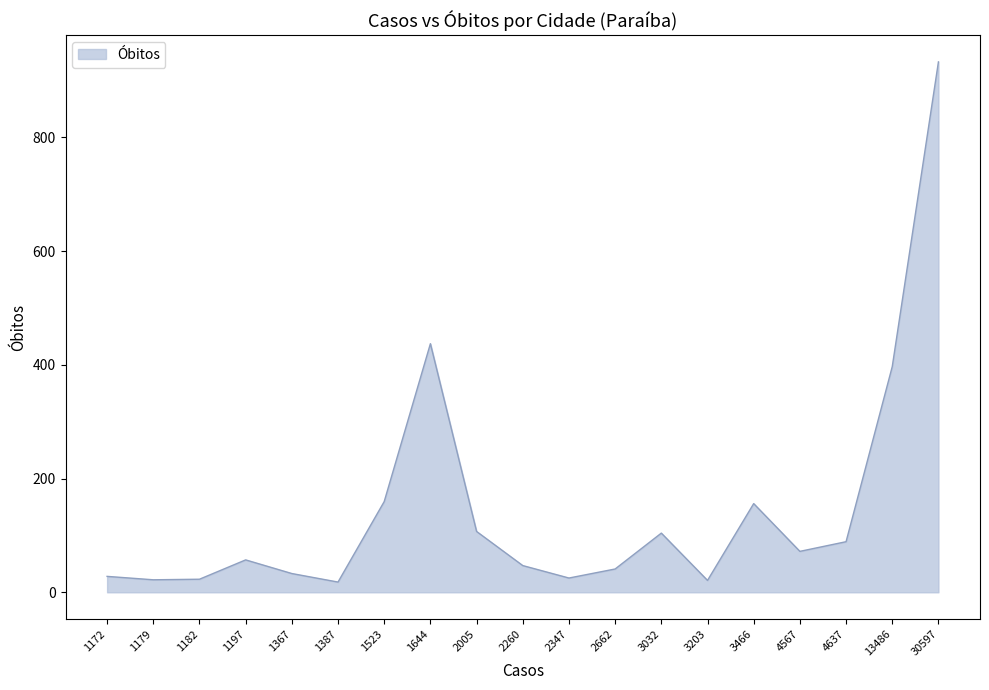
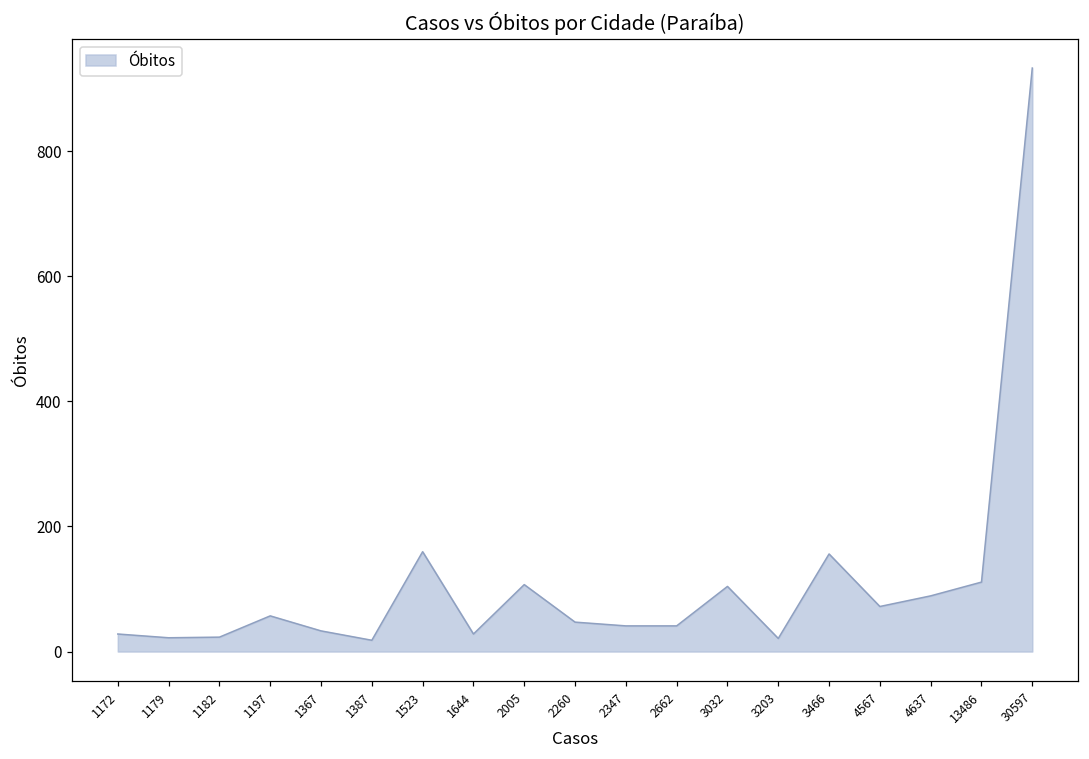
1644: 440 -> 30
2347: 30 -> 40
13486: 400 -> 110
